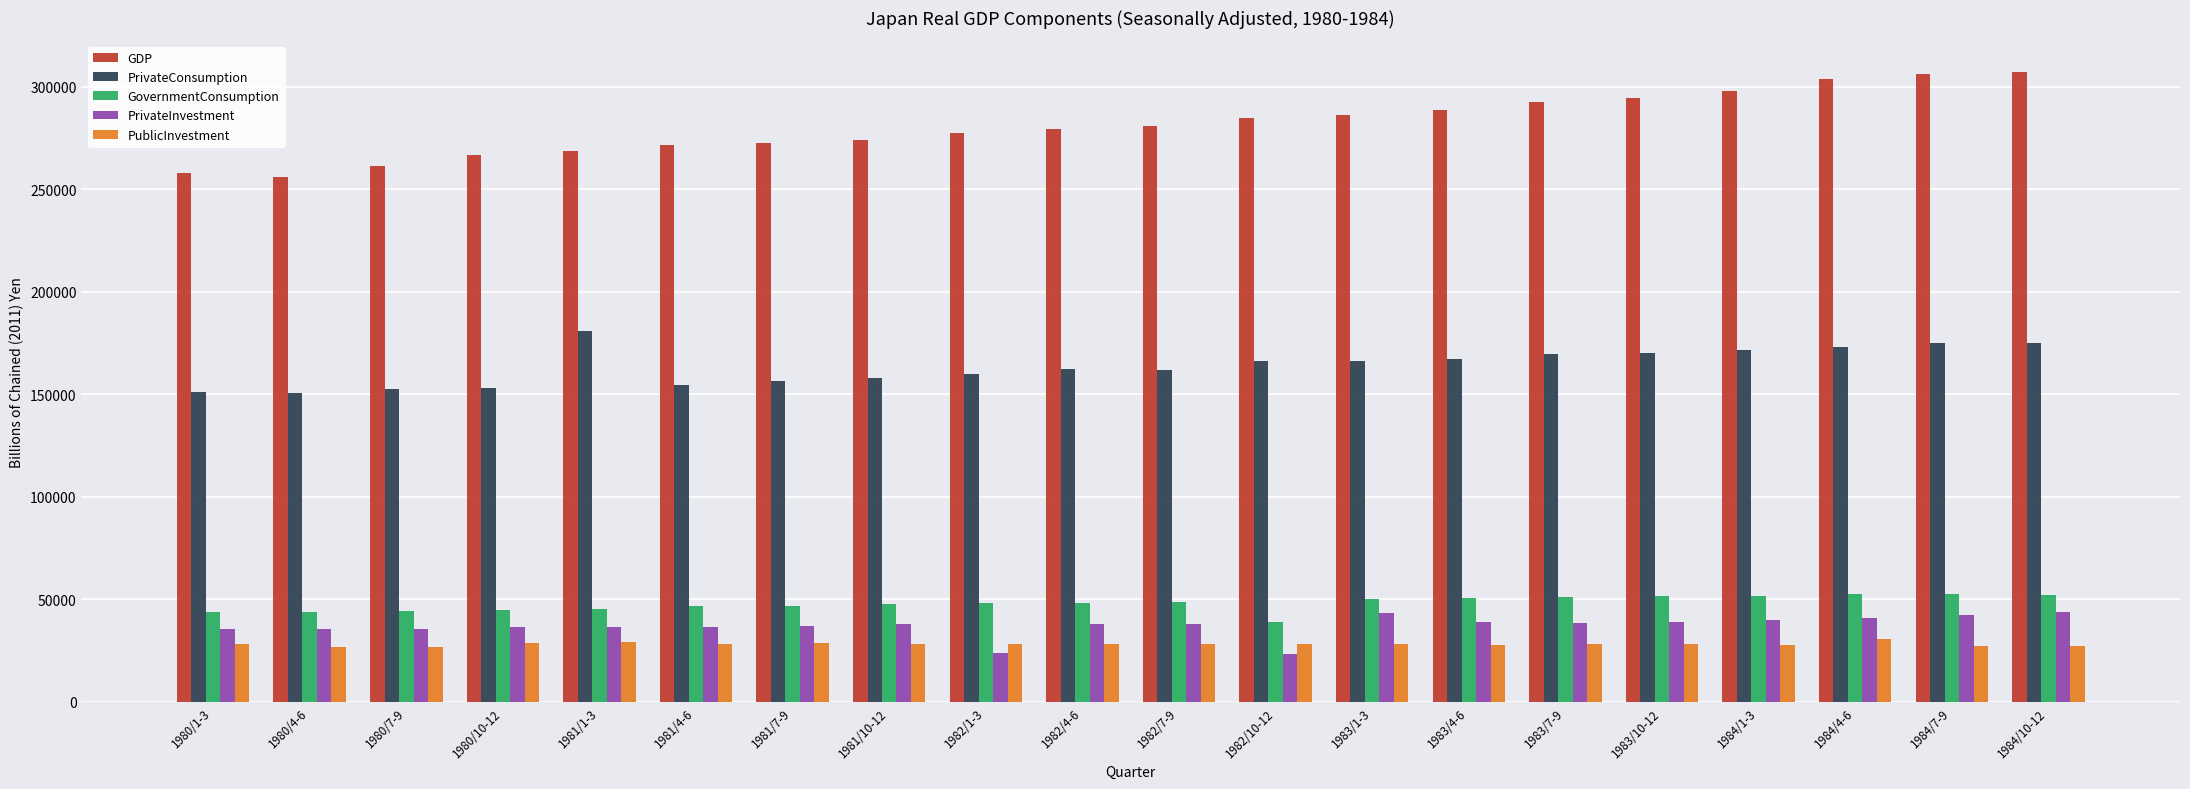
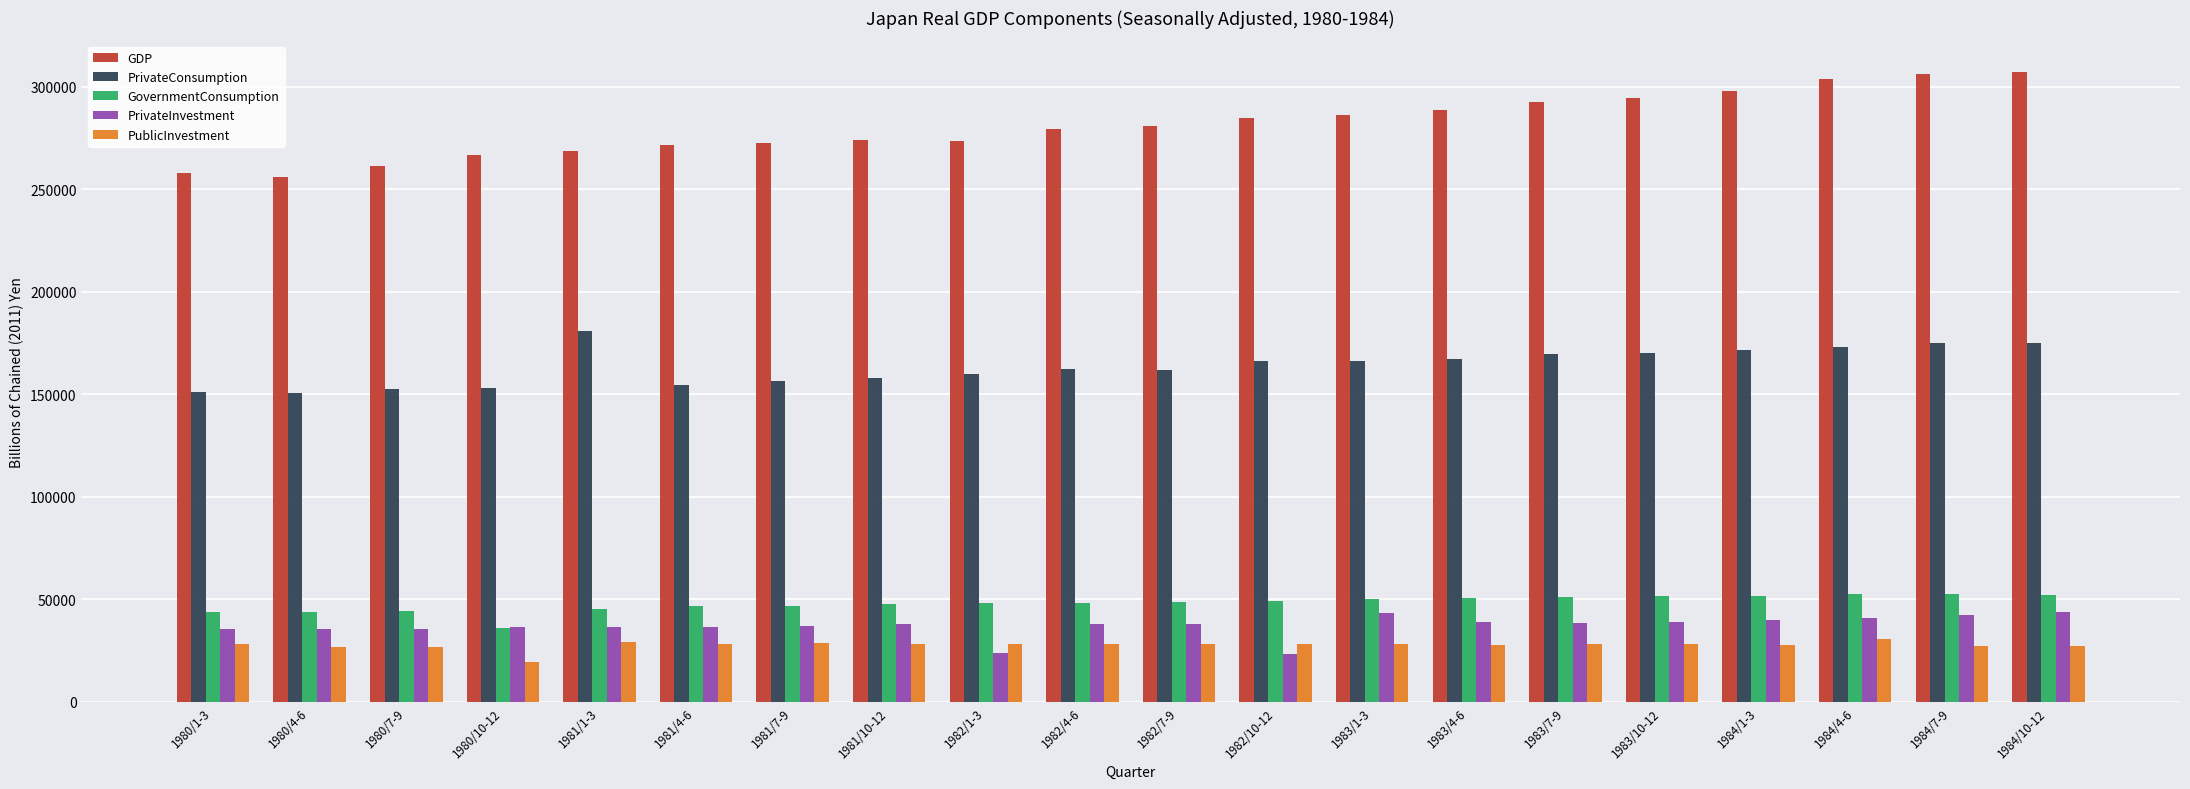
GovernmentConsumption, 1980/10-12: 45000 -> 36000
PublicInvestment, 1980/10-12: 29000 -> 19000
GDP, 1982/1-3: 278000 -> 274000
GovernmentConsumption, 1982/10-12: 39000 -> 49000
